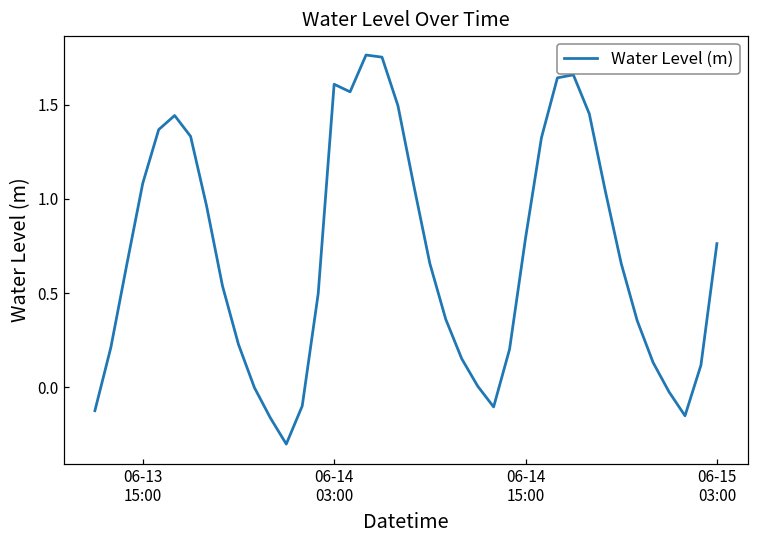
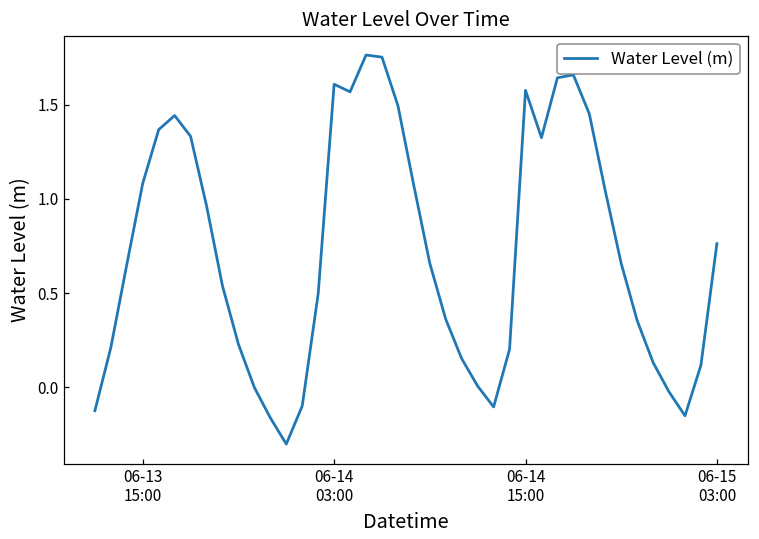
06-14 15:00: 0.79 -> 1.58
